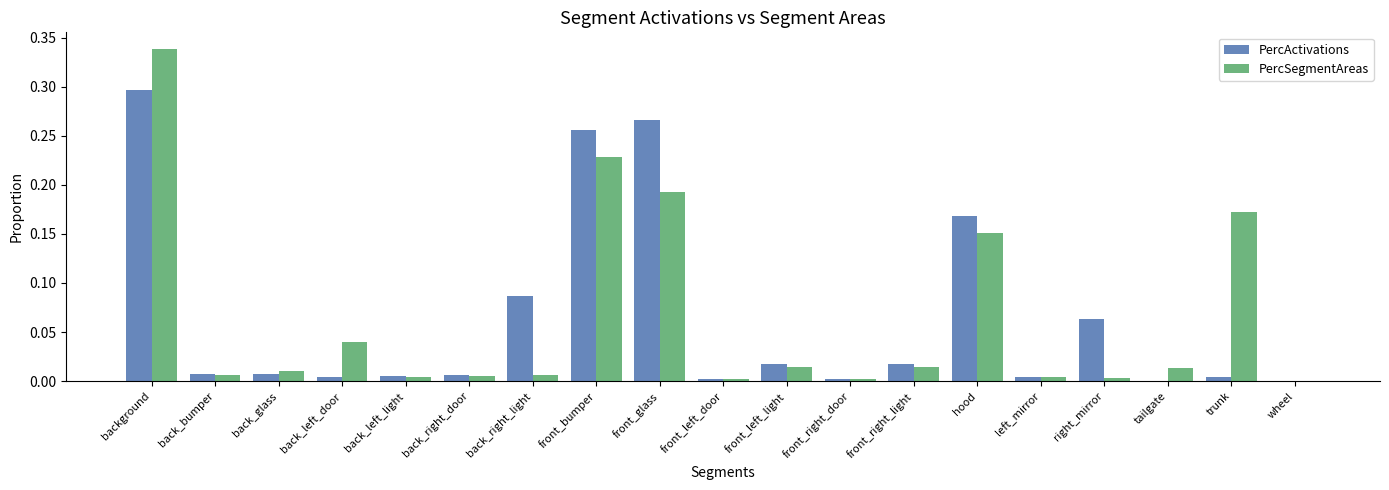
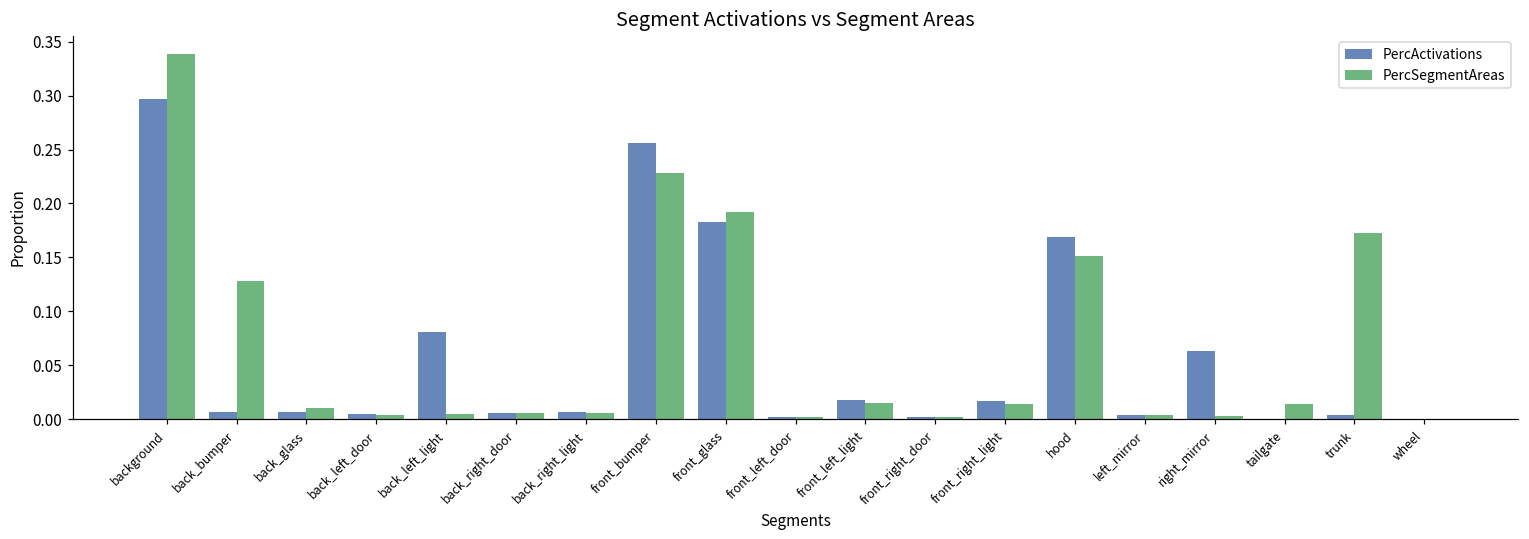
PercSegmentAreas, back_bumper: 0.01 -> 0.13
PercSegmentAreas, back_left_door: 0.04 -> 0.00
PercActivations, back_left_light: 0.00 -> 0.08
PercActivations, back_right_light: 0.09 -> 0.01
PercActivations, front_glass: 0.27 -> 0.18
